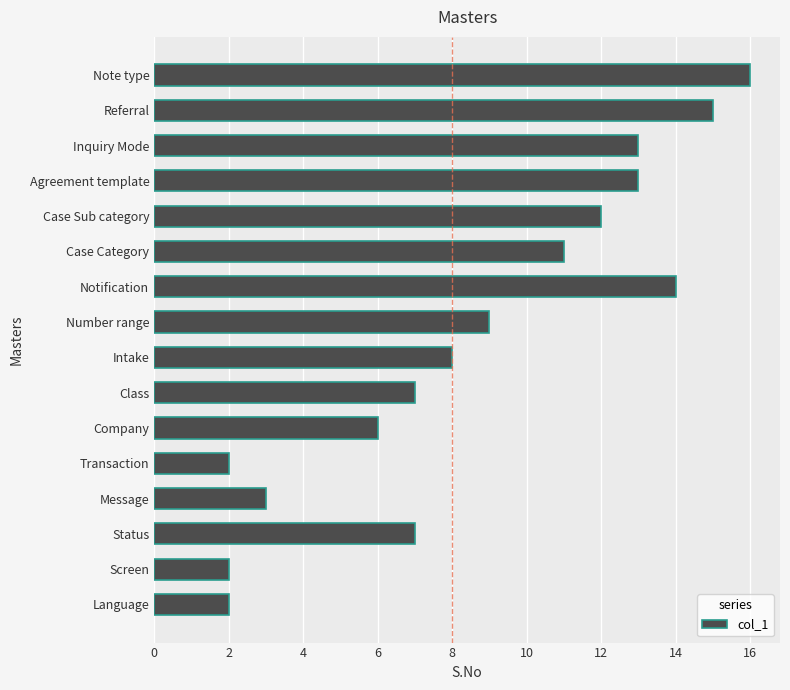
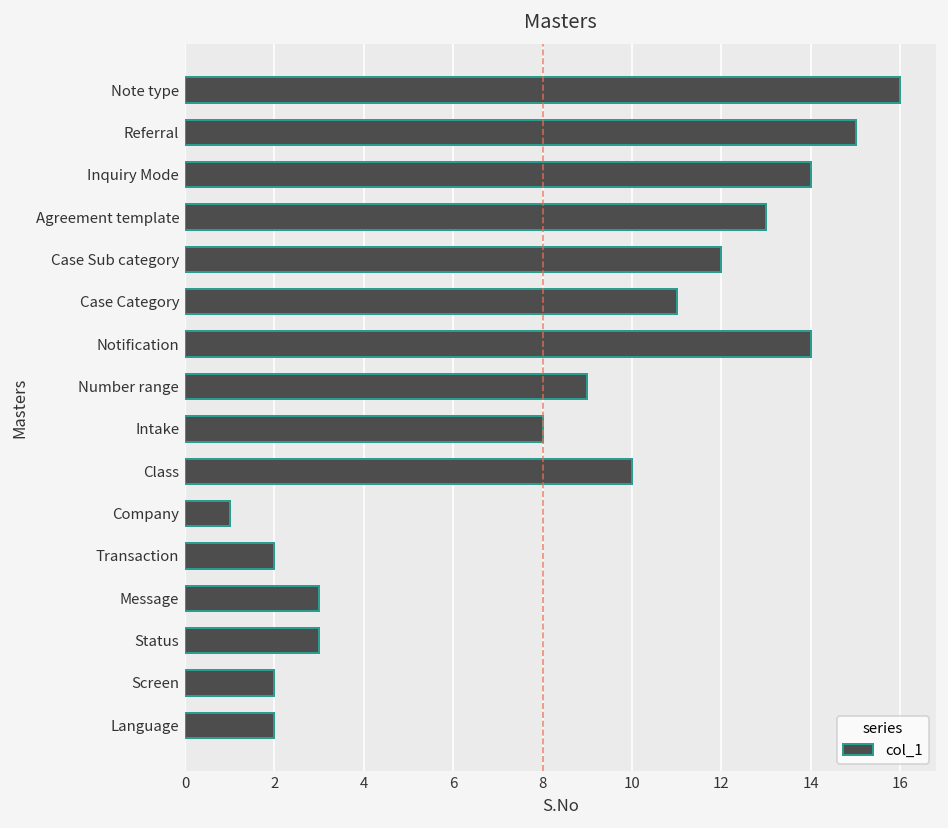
Inquiry Mode: 13 -> 14
Class: 7 -> 10
Company: 6 -> 1
Status: 7 -> 3
